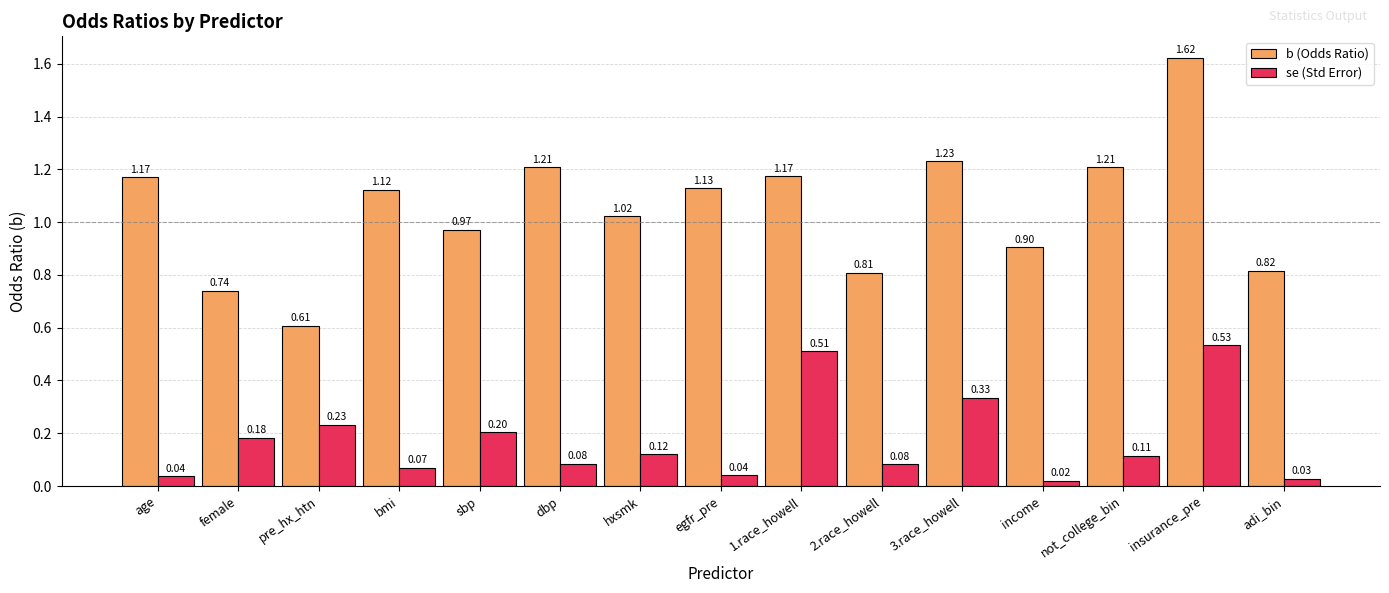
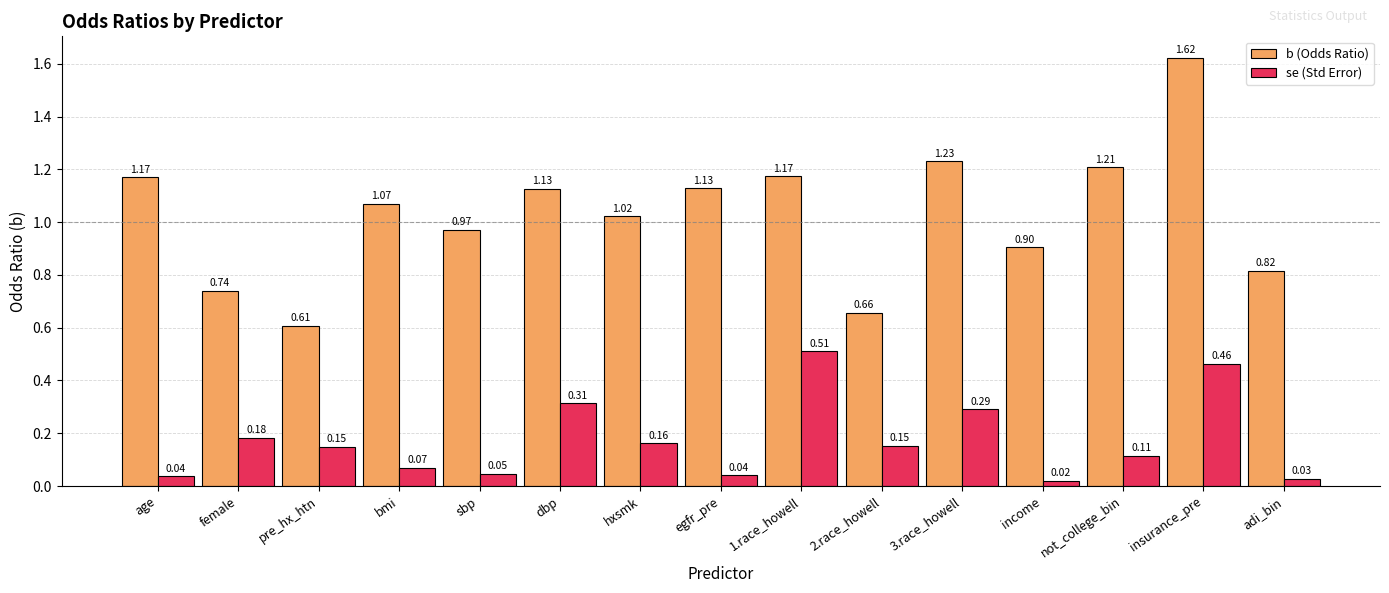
se (Std Error), pre_hx_htn: 0.23 -> 0.15
b (Odds Ratio), bmi: 1.12 -> 1.07
se (Std Error), sbp: 0.20 -> 0.05
b (Odds Ratio), dbp: 1.21 -> 1.13
se (Std Error), dbp: 0.08 -> 0.31
se (Std Error), hxsmk: 0.12 -> 0.16
b (Odds Ratio), 2.race_howell: 0.81 -> 0.66
se (Std Error), 2.race_howell: 0.08 -> 0.15
se (Std Error), 3.race_howell: 0.33 -> 0.29
se (Std Error), insurance_pre: 0.53 -> 0.46
